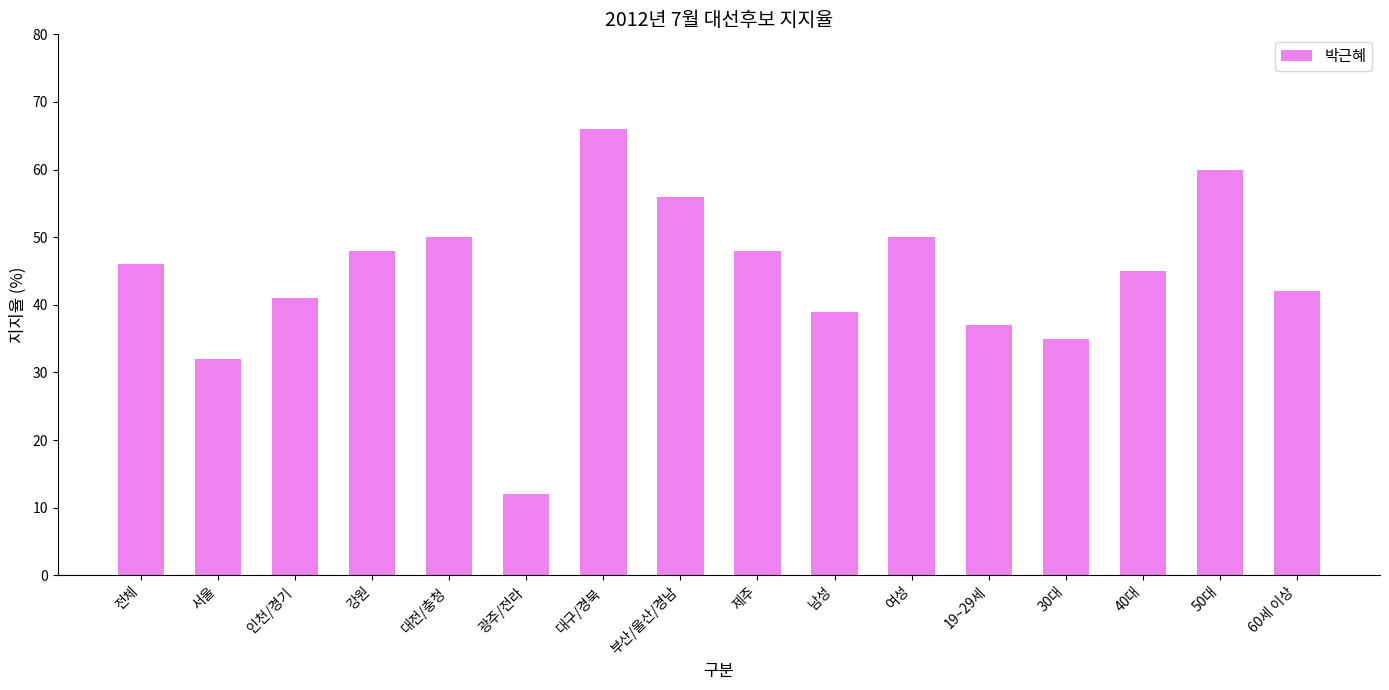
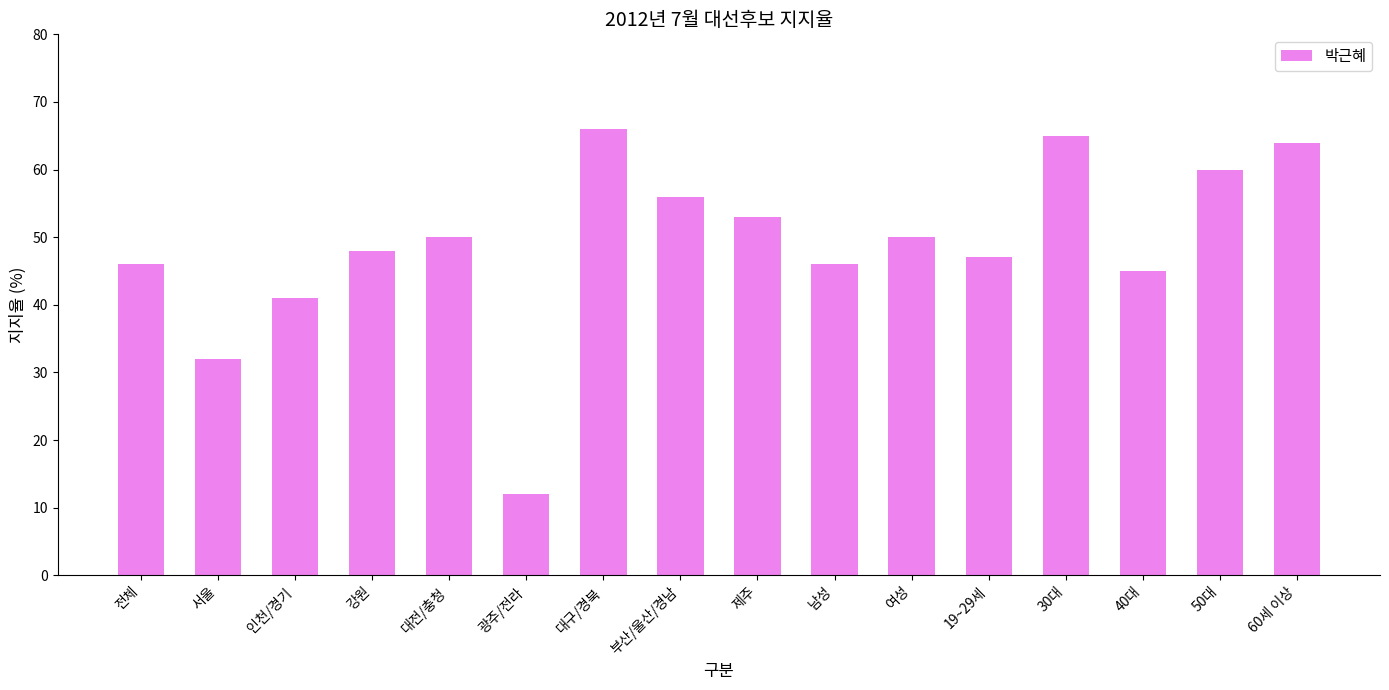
제주: 48 -> 53
남성: 39 -> 46
19~29세: 37 -> 47
30대: 35 -> 65
60세 이상: 42 -> 64
